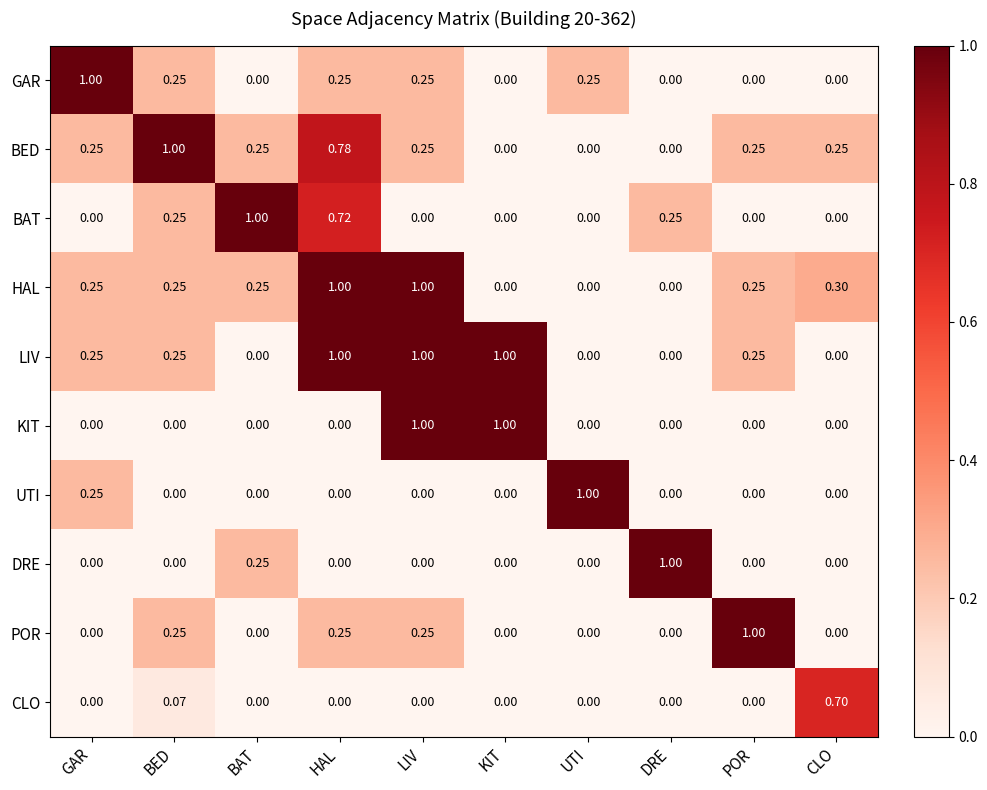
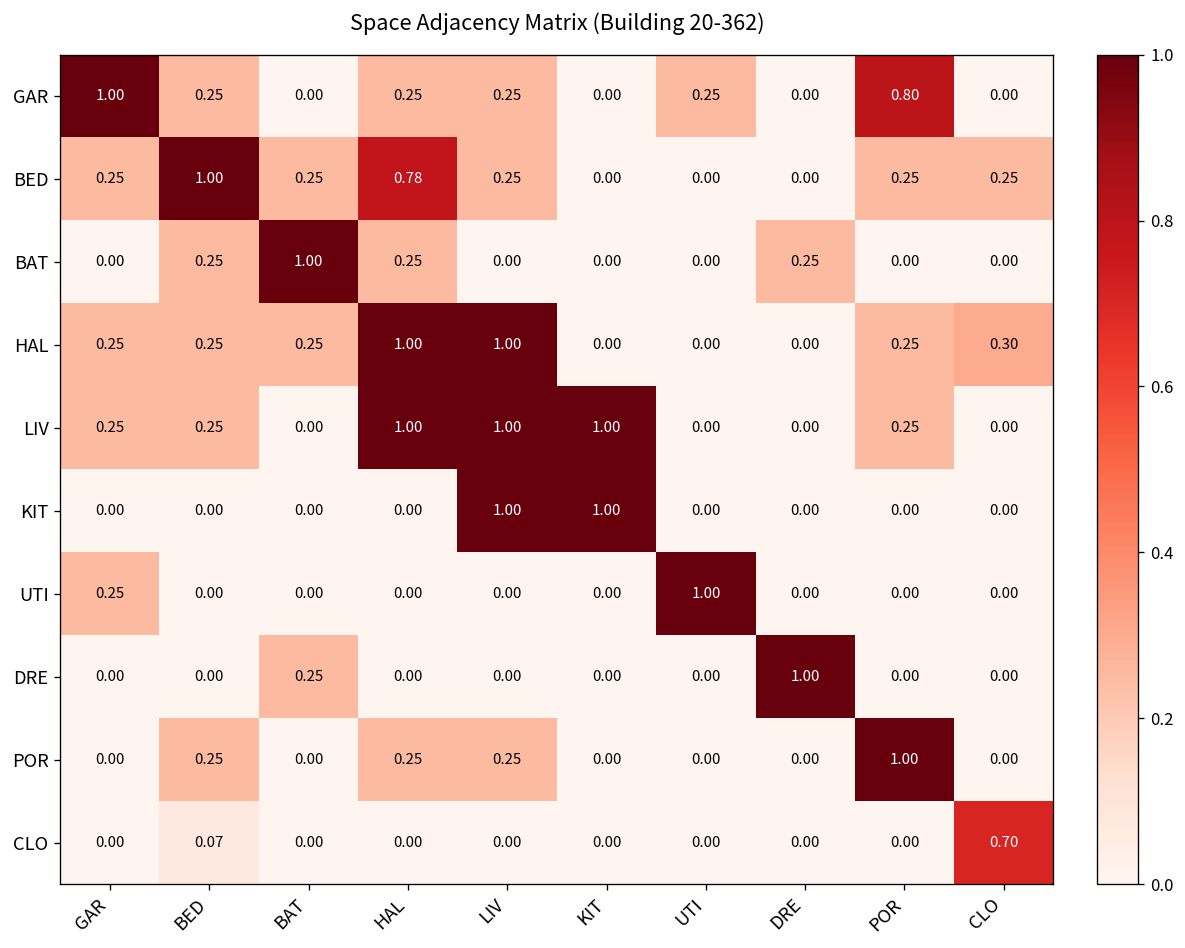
GAR, POR: 0.00 -> 0.80
BAT, HAL: 0.72 -> 0.25
